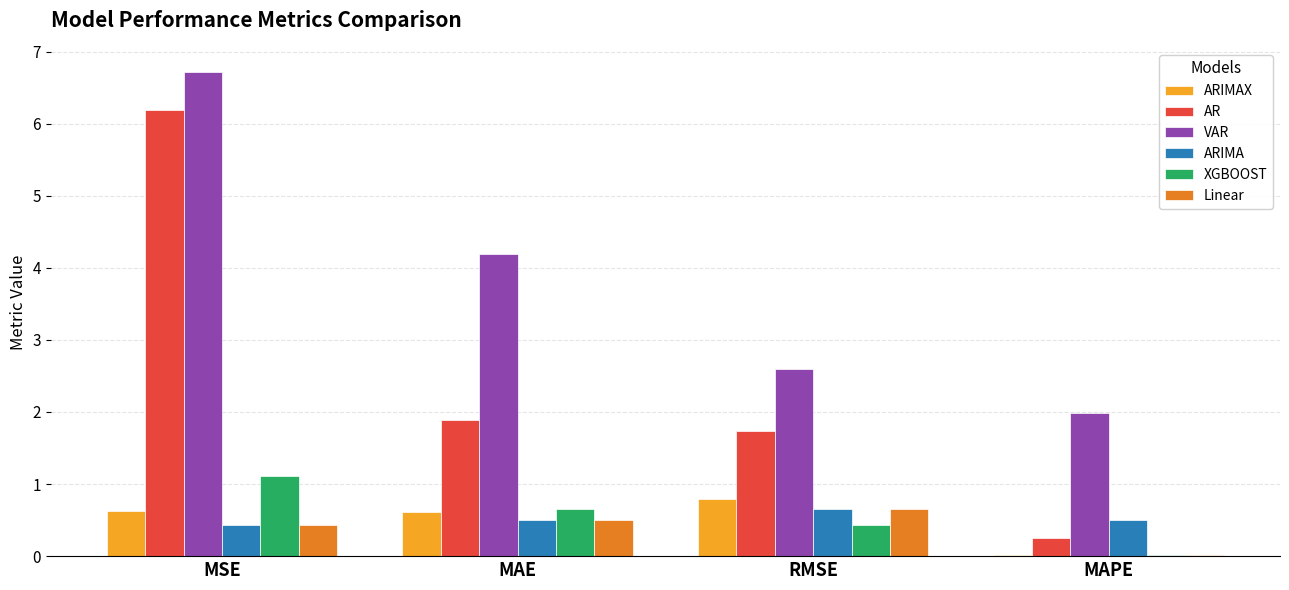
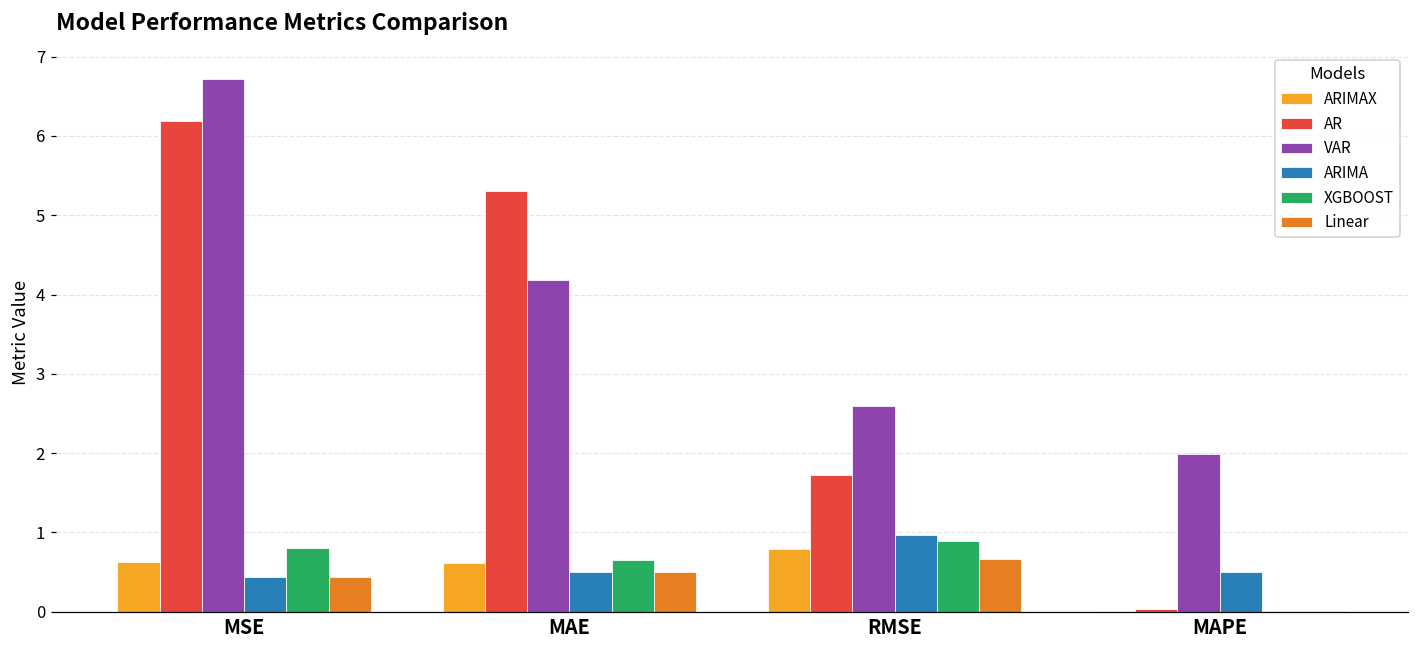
XGBOOST, MSE: 1.1 -> 0.8
AR, MAE: 1.9 -> 5.3
ARIMA, RMSE: 0.7 -> 1.0
XGBOOST, RMSE: 0.4 -> 0.9
AR, MAPE: 0.2 -> 0.0
